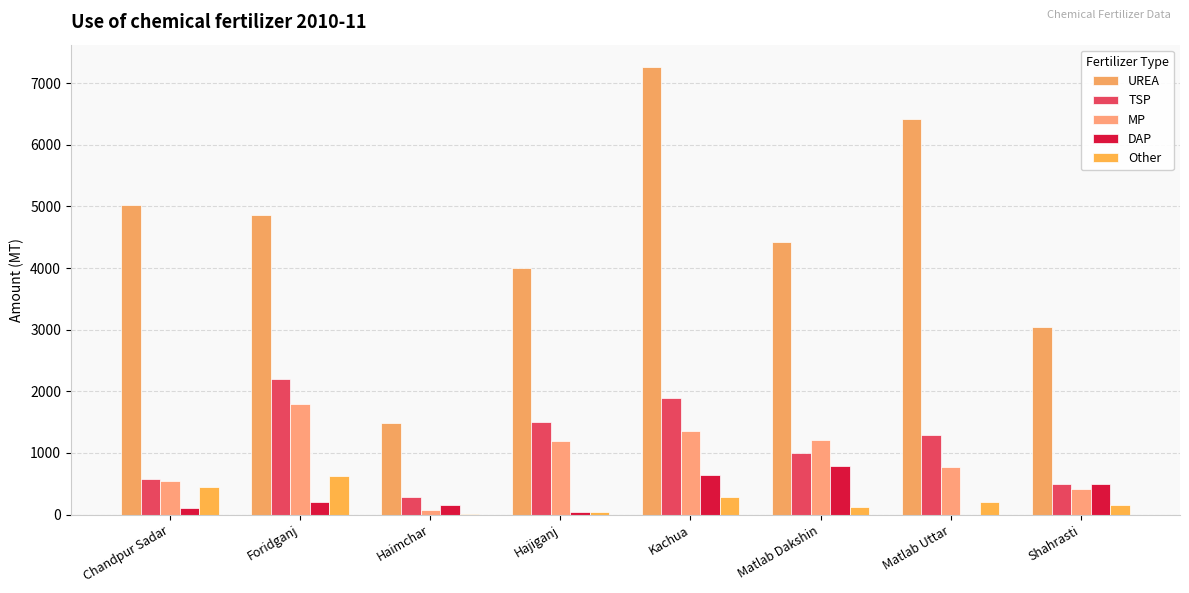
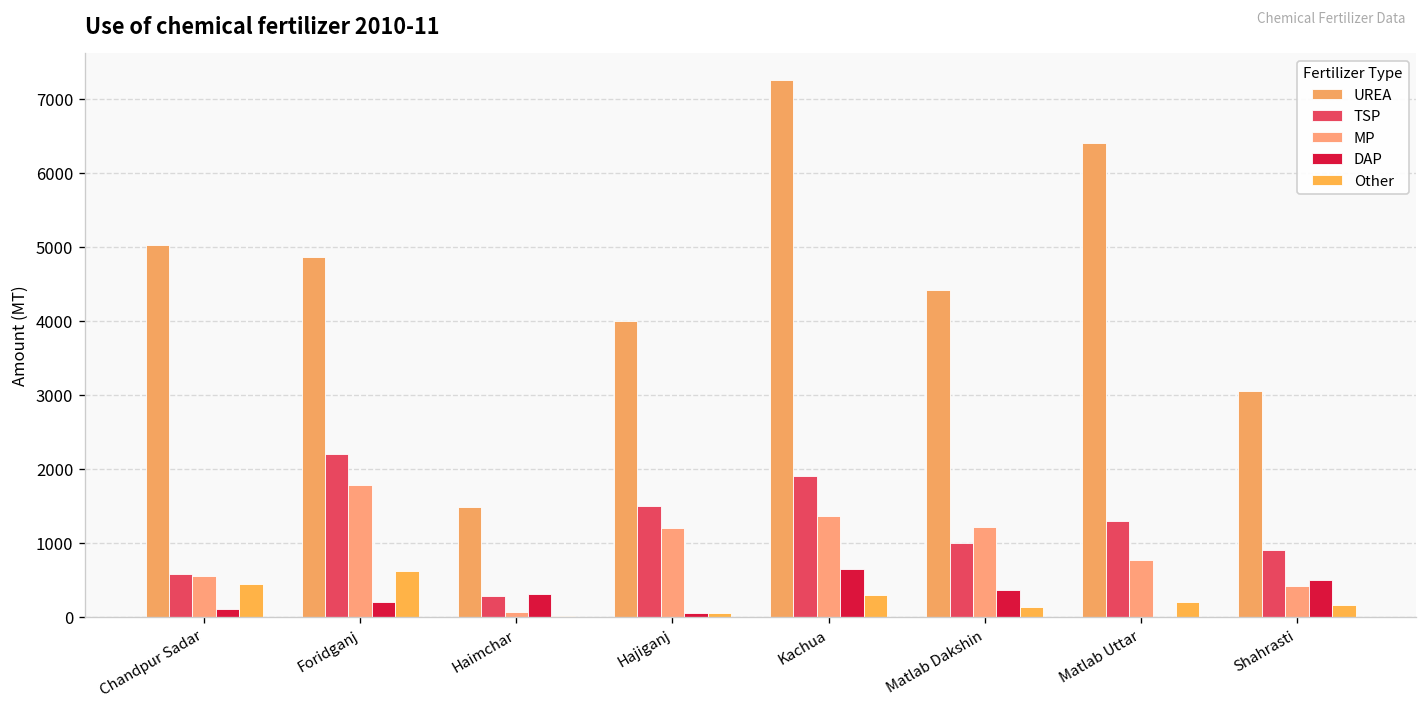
DAP, Haimchar: 200 -> 300
DAP, Matlab Dakshin: 800 -> 400
TSP, Shahrasti: 500 -> 900
